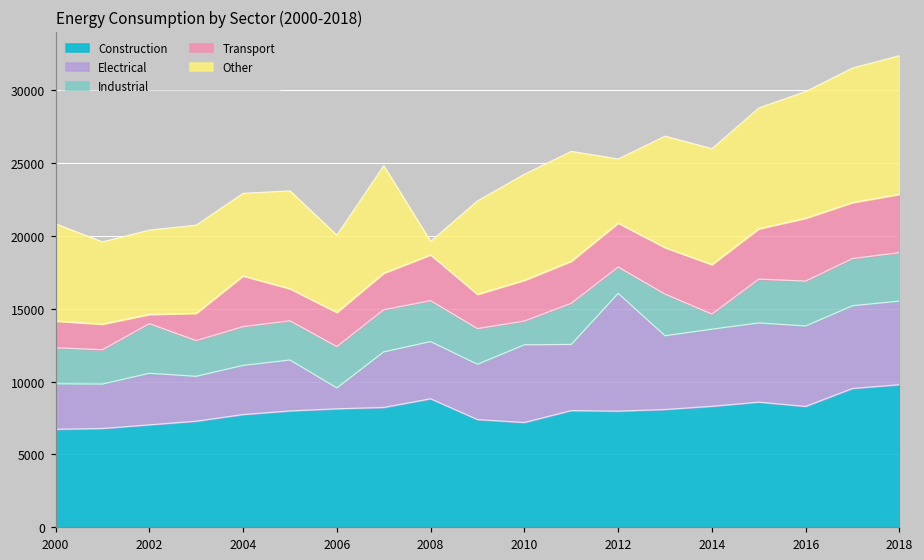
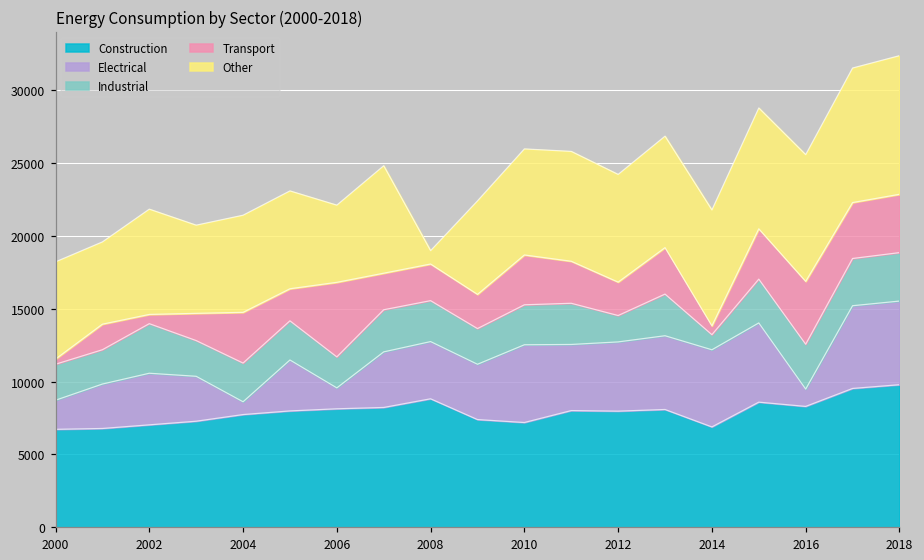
Electrical, 2000: 3100 -> 2000
Transport, 2000: 1800 -> 400
Other, 2002: 5800 -> 7200
Electrical, 2004: 3400 -> 900
Other, 2004: 5700 -> 6700
Industrial, 2006: 2800 -> 2100
Transport, 2006: 2300 -> 5100
Transport, 2008: 3100 -> 2500
Industrial, 2010: 1600 -> 2700
Transport, 2010: 2800 -> 3400
Electrical, 2012: 8100 -> 4800
Transport, 2012: 3000 -> 2300
Other, 2012: 4400 -> 7400
Construction, 2014: 8300 -> 6900
Transport, 2014: 3400 -> 600
Electrical, 2016: 5500 -> 1200
